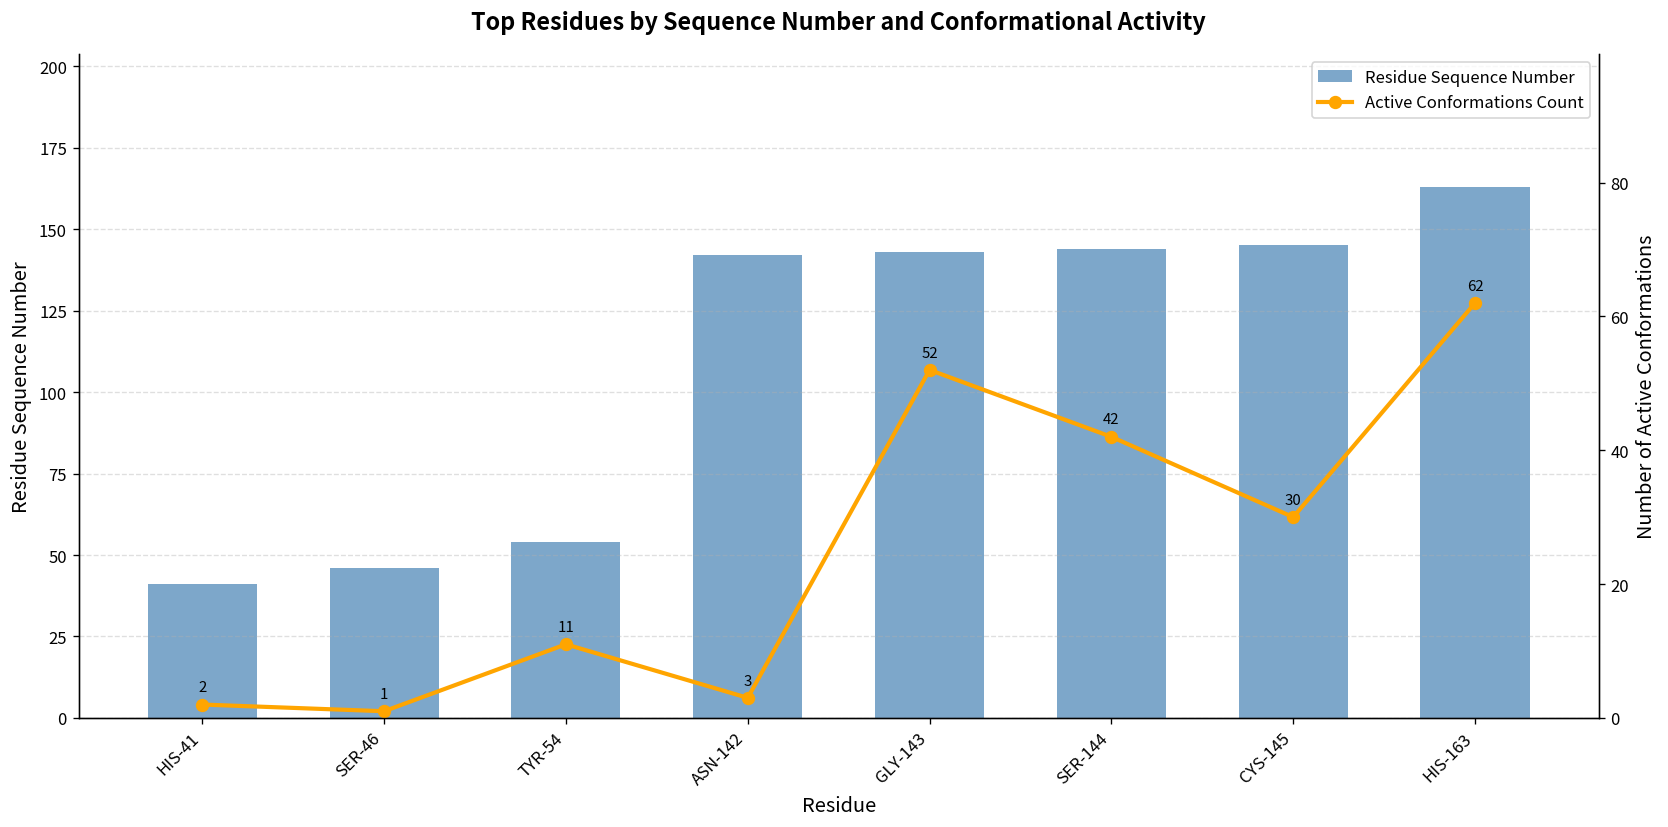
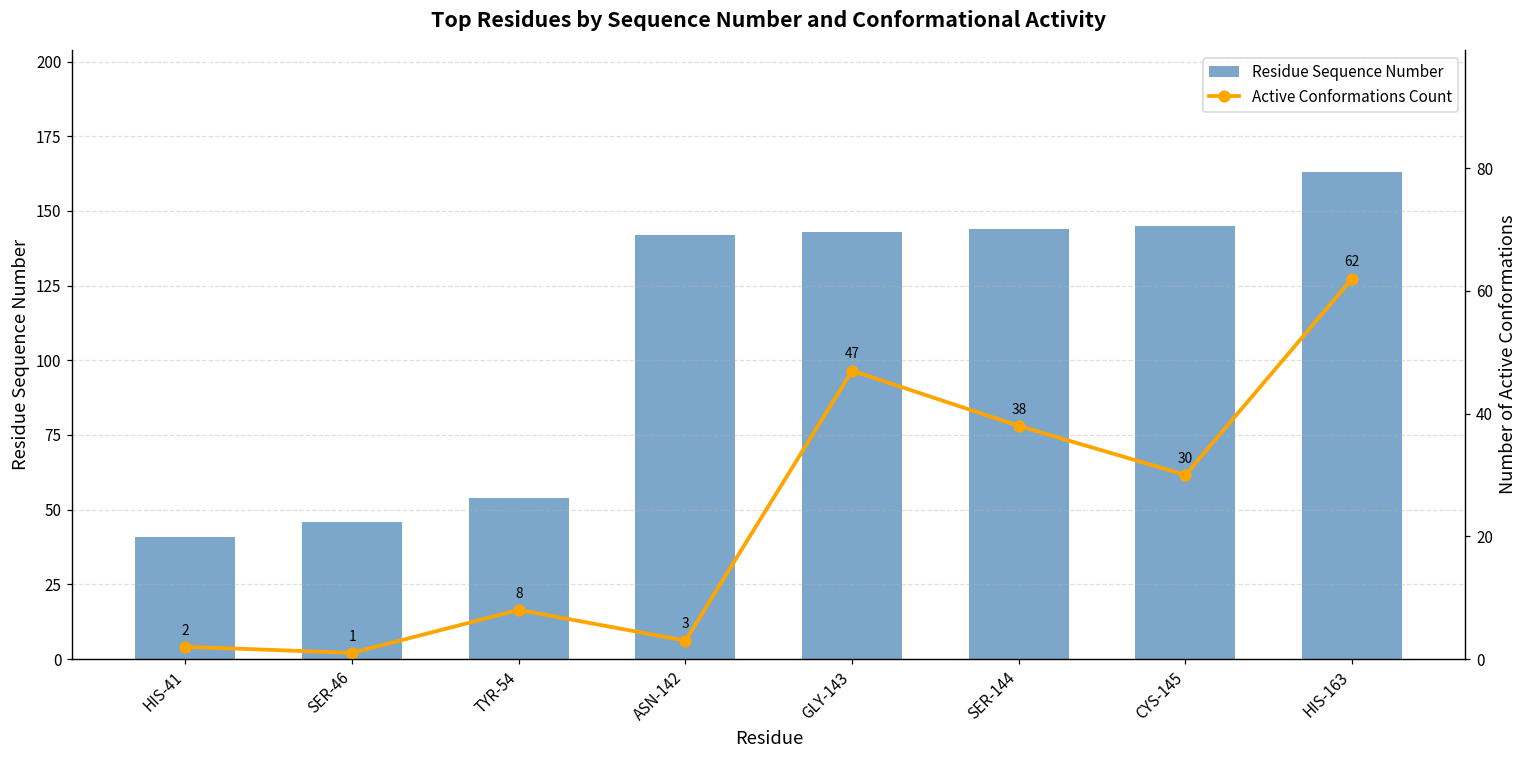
Active Conformations Count, TYR-54: 11 -> 8
Active Conformations Count, GLY-143: 52 -> 47
Active Conformations Count, SER-144: 42 -> 38
